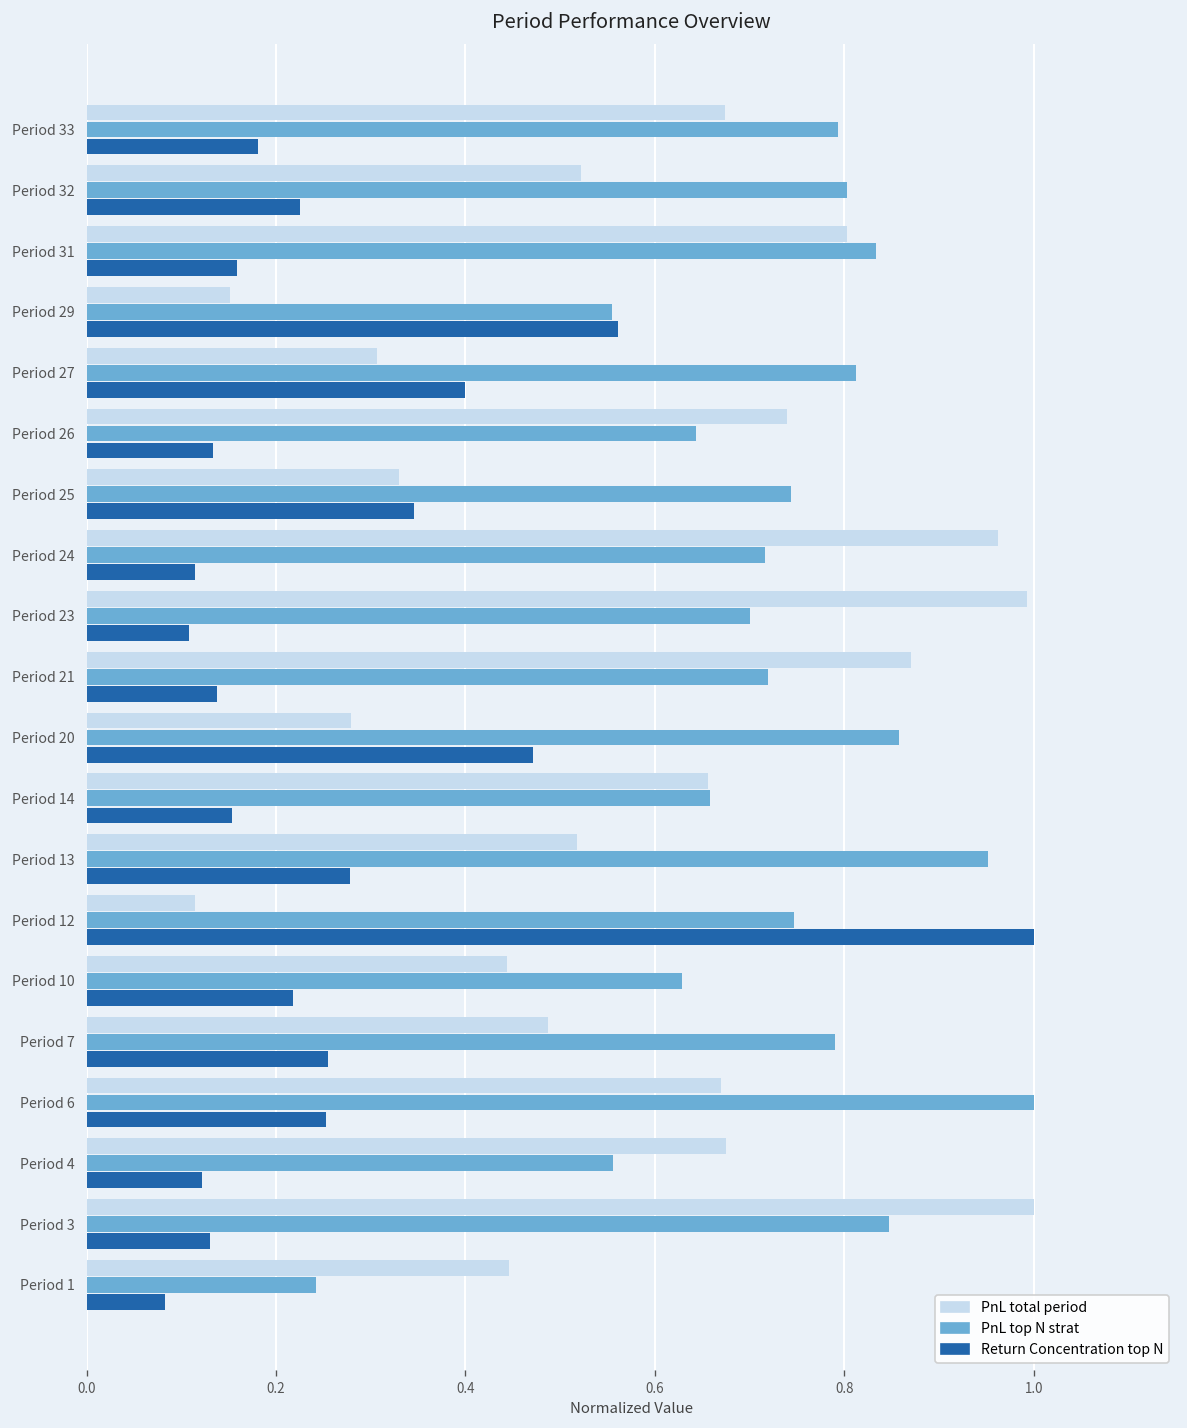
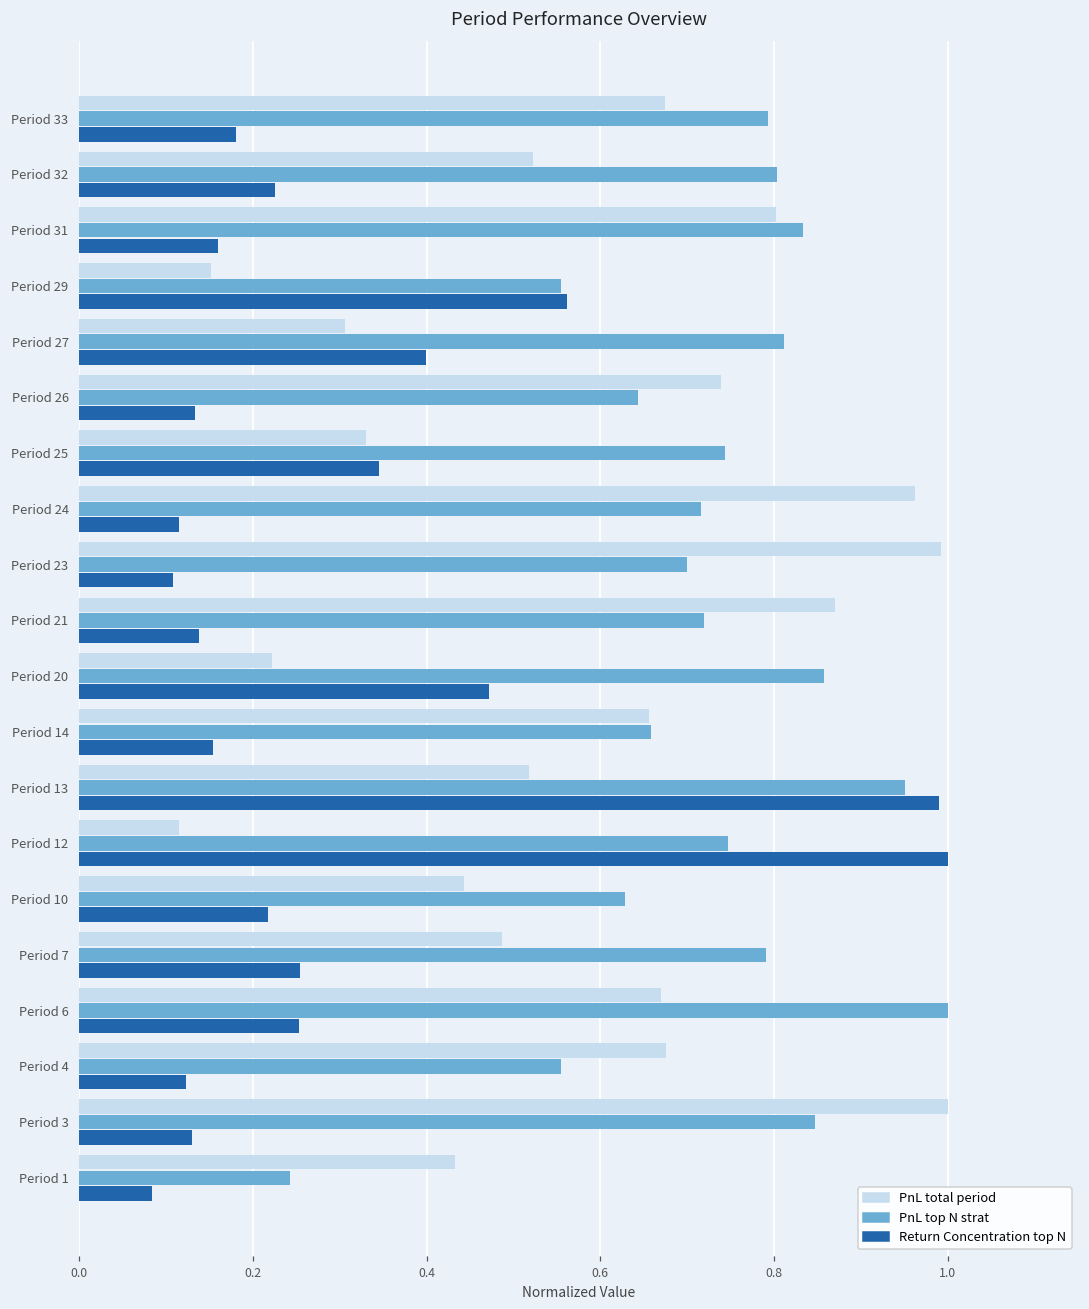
PnL total period, Period 20: 0.28 -> 0.22
Return Concentration top N, Period 13: 0.28 -> 0.99
PnL total period, Period 1: 0.45 -> 0.43
